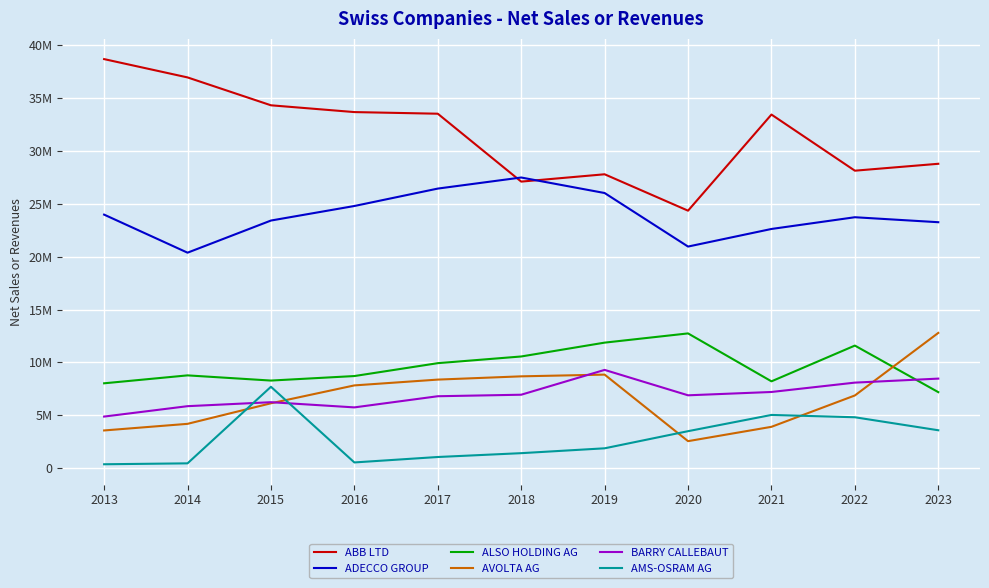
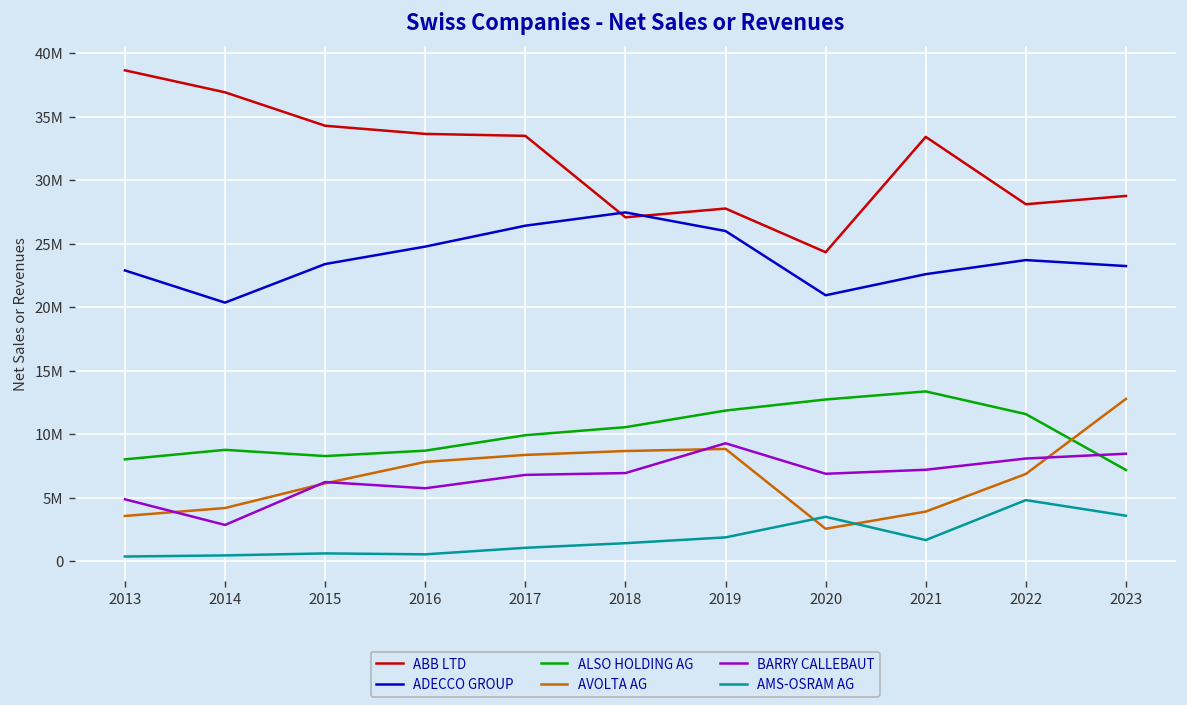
ADECCO GROUP, 2013: 24000000 -> 22900000
BARRY CALLEBAUT, 2014: 5900000 -> 2900000
AMS-OSRAM AG, 2015: 7700000 -> 600000
ALSO HOLDING AG, 2021: 8200000 -> 13400000
AMS-OSRAM AG, 2021: 5000000 -> 1700000
